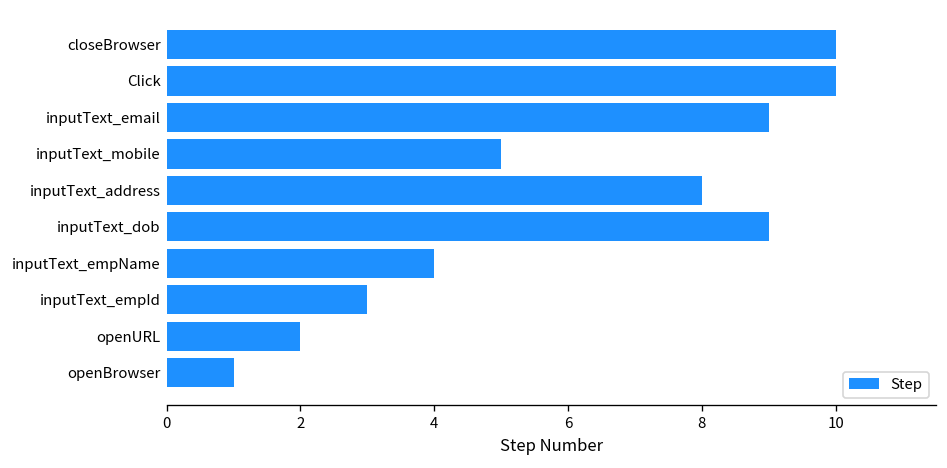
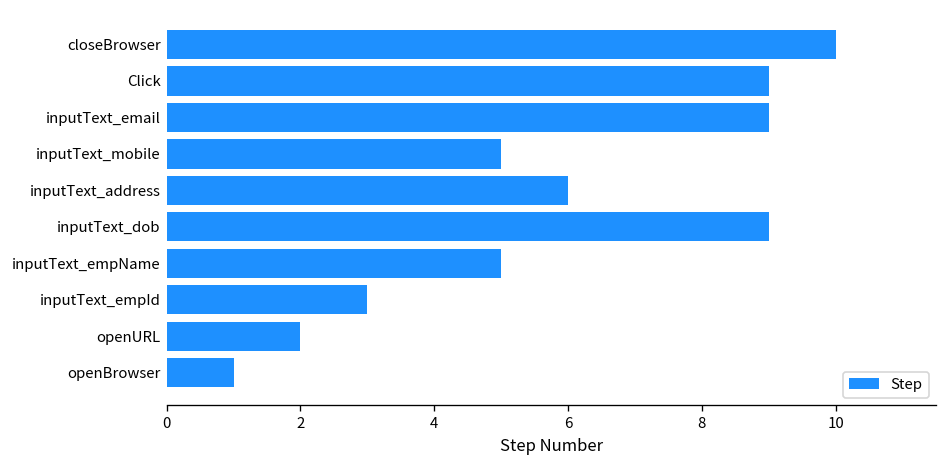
Click: 10 -> 9
inputText_address: 8 -> 6
inputText_empName: 4 -> 5
